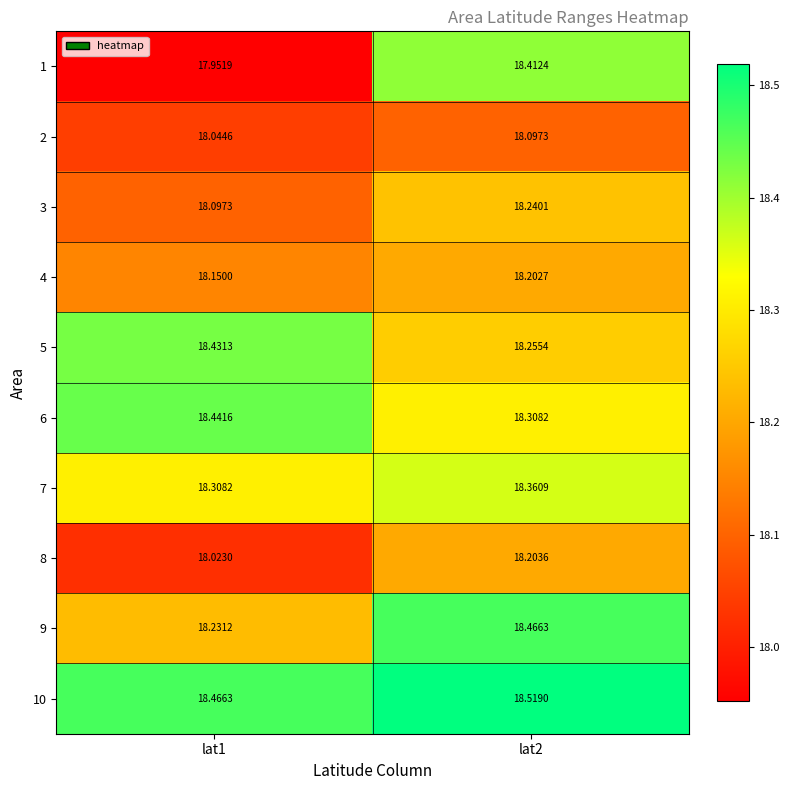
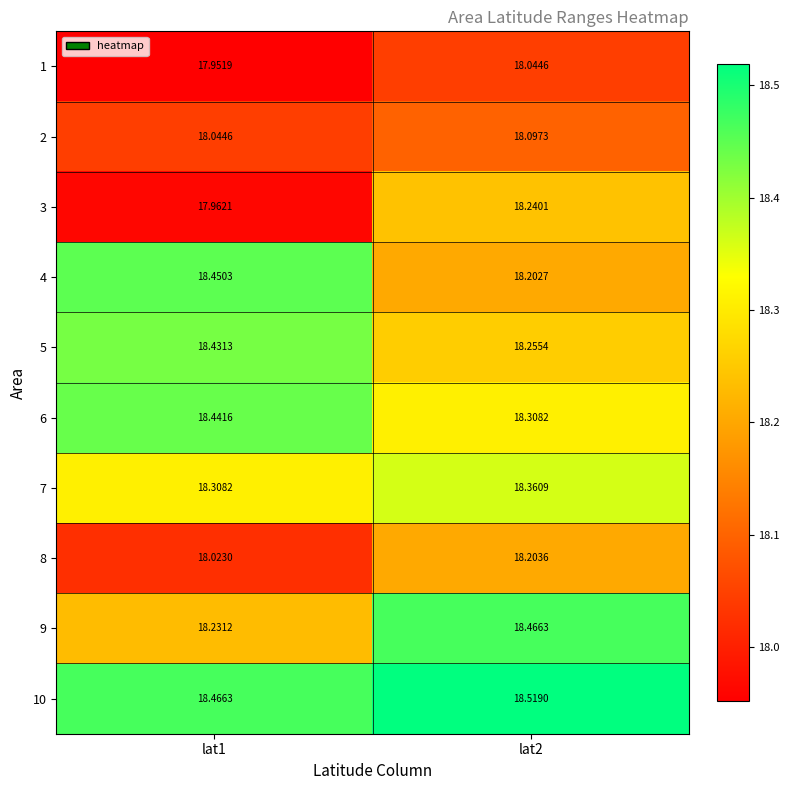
1, lat2: 18.4124 -> 18.0446
3, lat1: 18.0973 -> 17.9621
4, lat1: 18.1500 -> 18.4503
